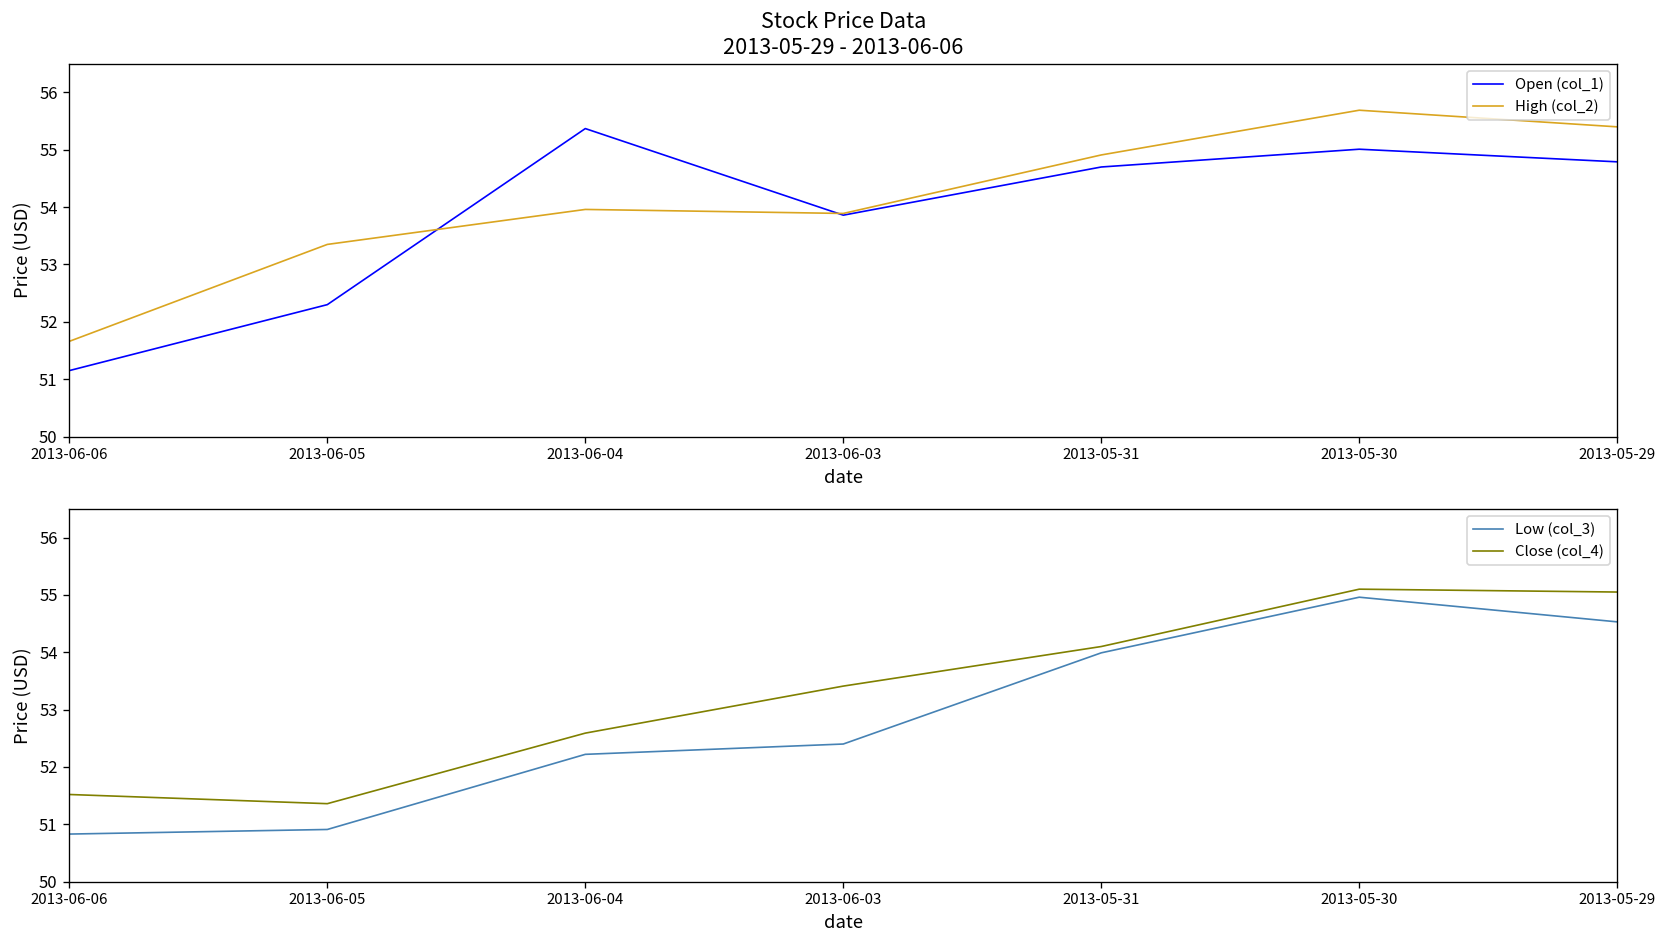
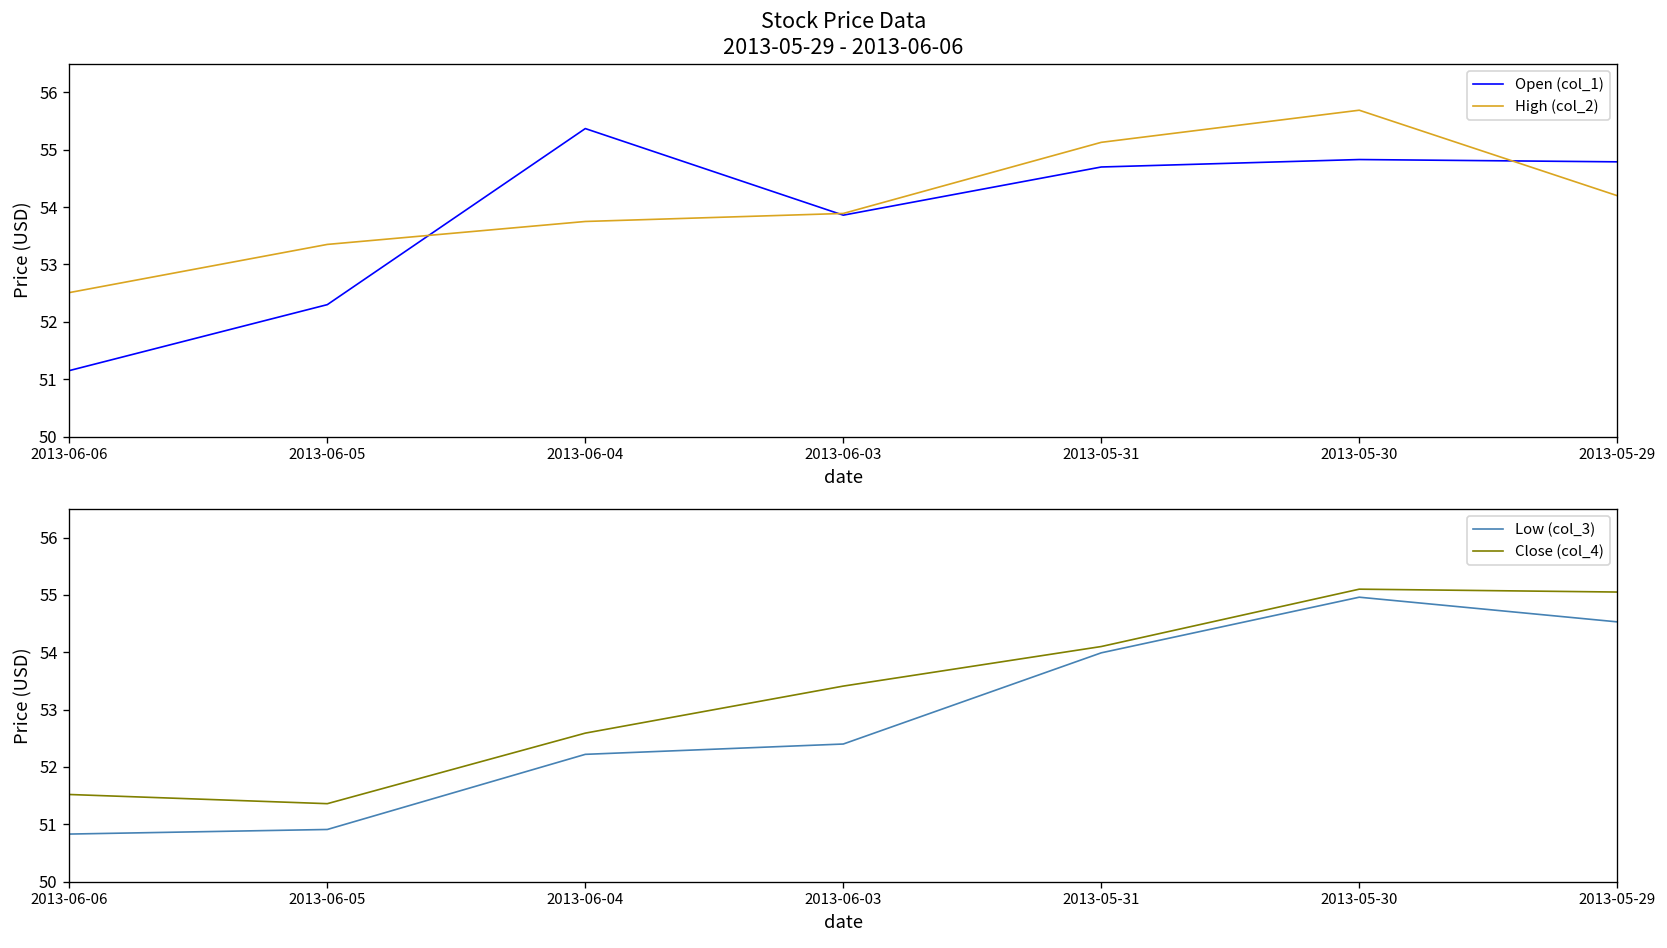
Stock Price Data 2013-05-29 - 2013-06-06, High (col_2), 2013-06-06: 51.7 -> 52.5
Stock Price Data 2013-05-29 - 2013-06-06, High (col_2), 2013-06-04: 54.0 -> 53.8
Stock Price Data 2013-05-29 - 2013-06-06, High (col_2), 2013-05-31: 54.9 -> 55.1
Stock Price Data 2013-05-29 - 2013-06-06, Open (col_1), 2013-05-30: 55.0 -> 54.8
Stock Price Data 2013-05-29 - 2013-06-06, High (col_2), 2013-05-29: 55.4 -> 54.2
